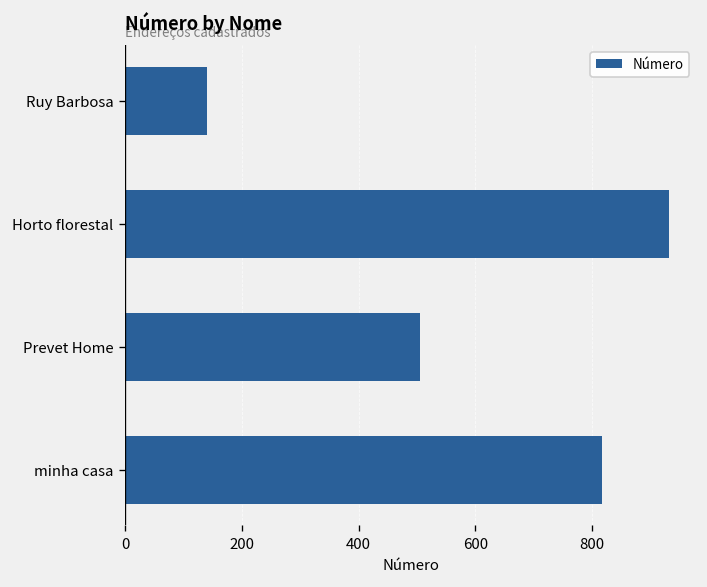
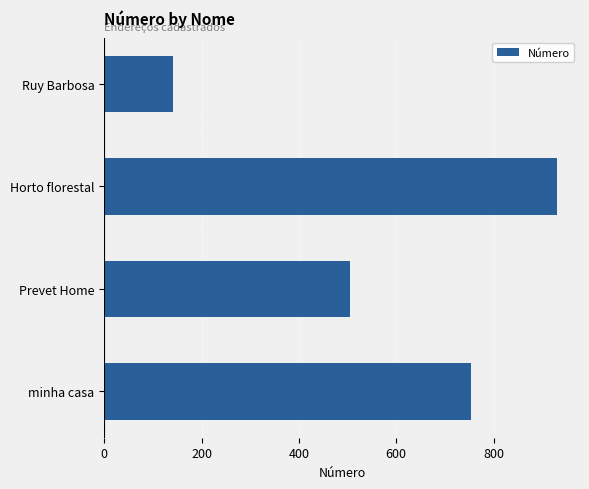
minha casa: 820 -> 750
